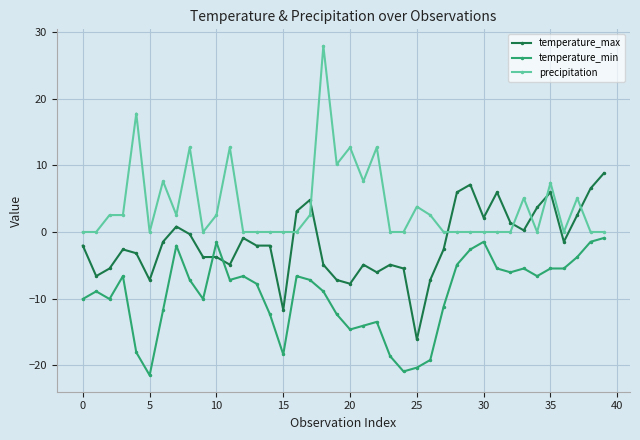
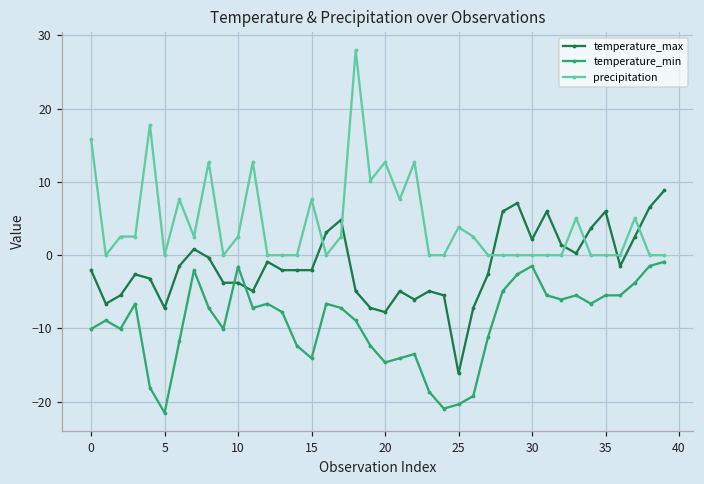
precipitation, 0: 0 -> 16
temperature_max, 15: -12 -> -2
temperature_min, 15: -18 -> -14
precipitation, 15: 0 -> 8
precipitation, 35: 7 -> 0
